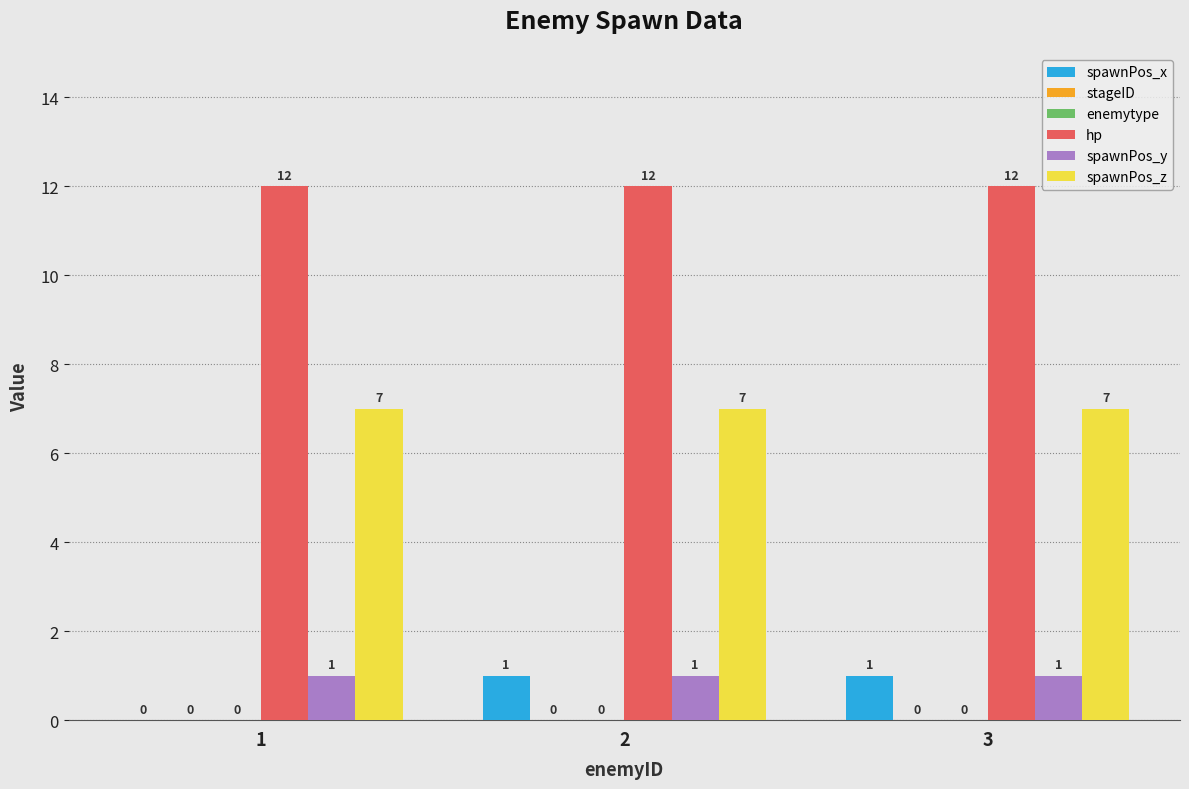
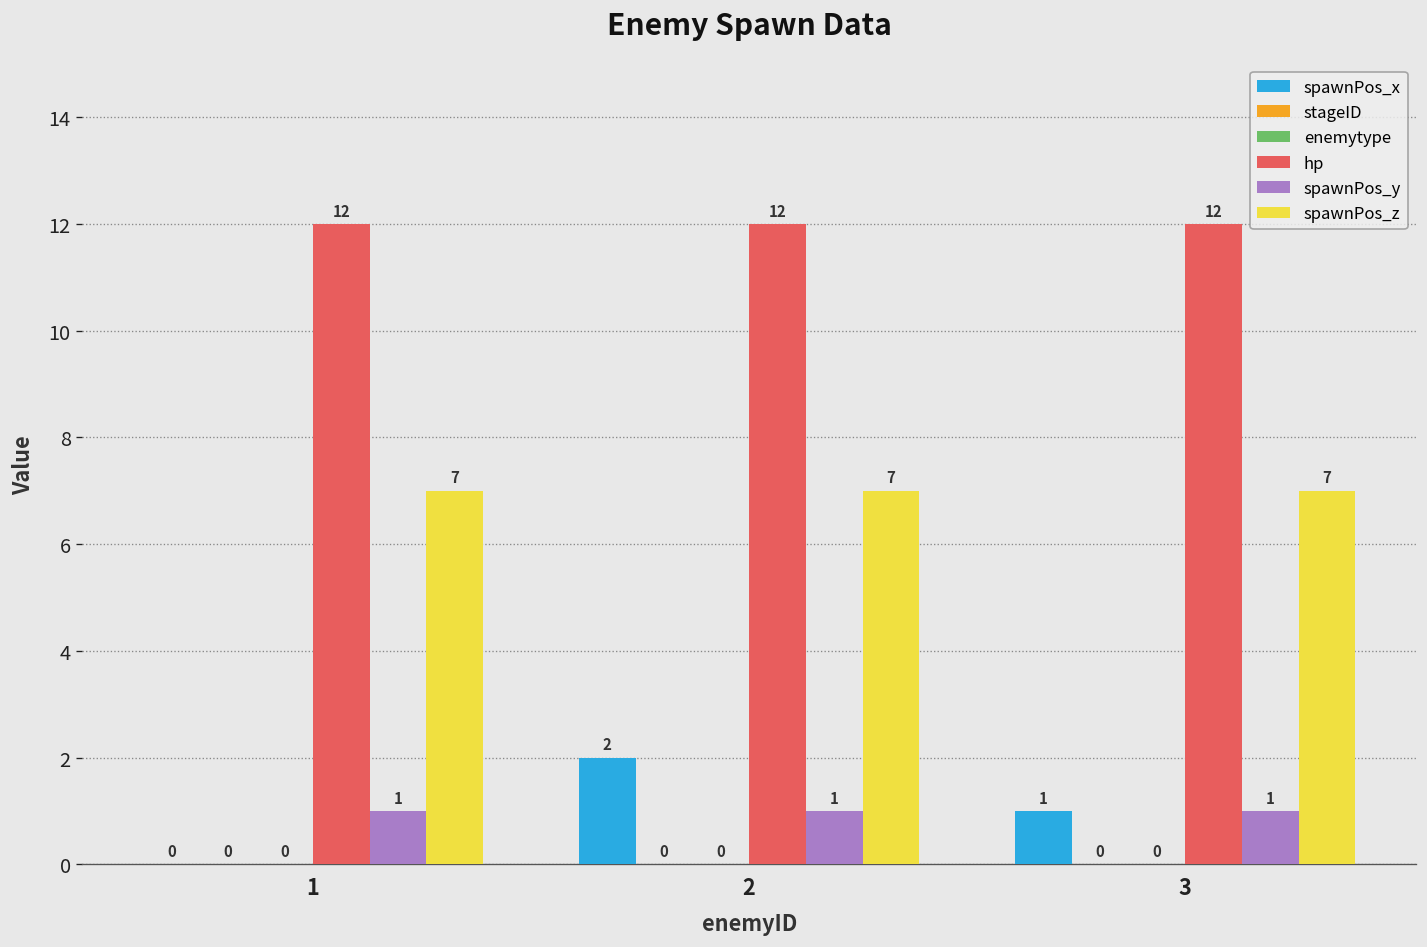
spawnPos_x, 2: 1 -> 2
